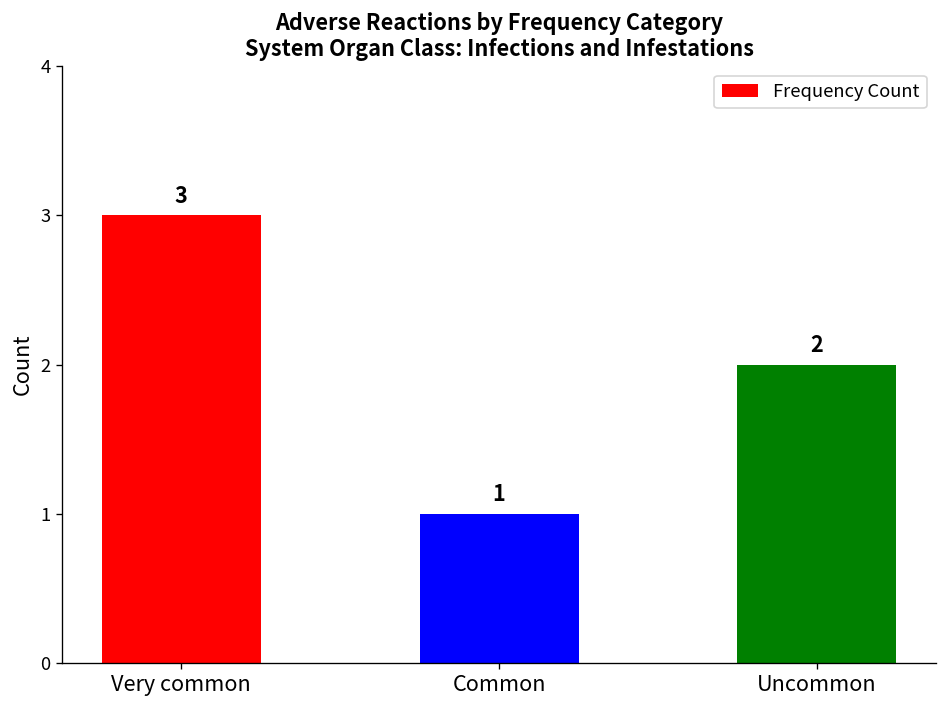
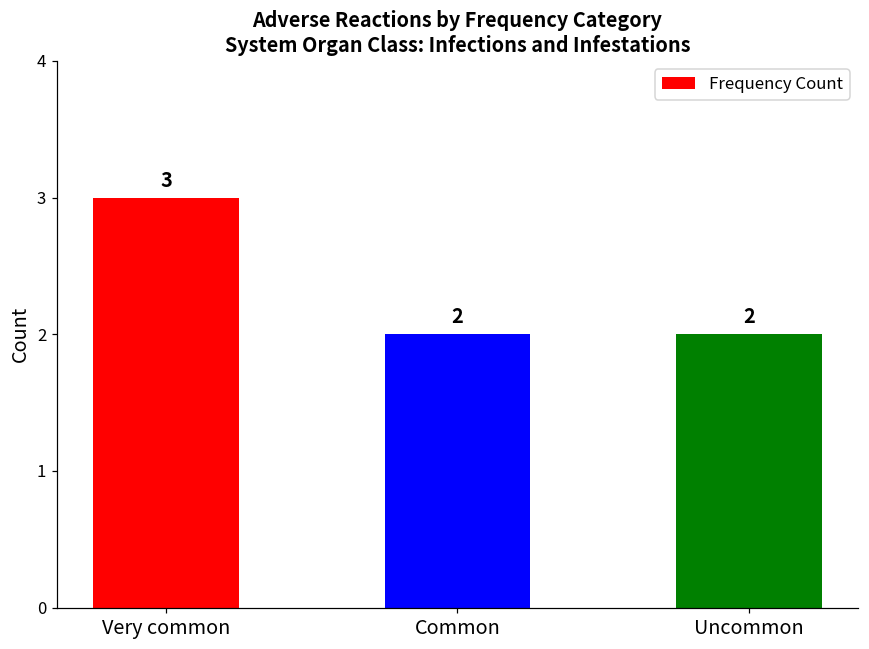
Common: 1 -> 2
